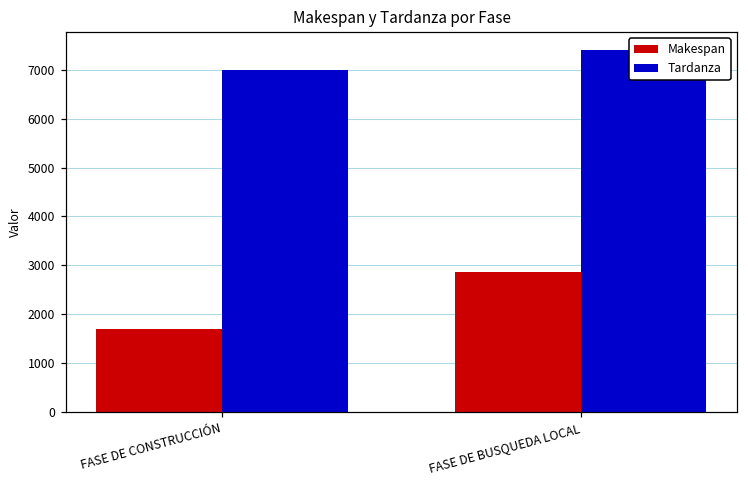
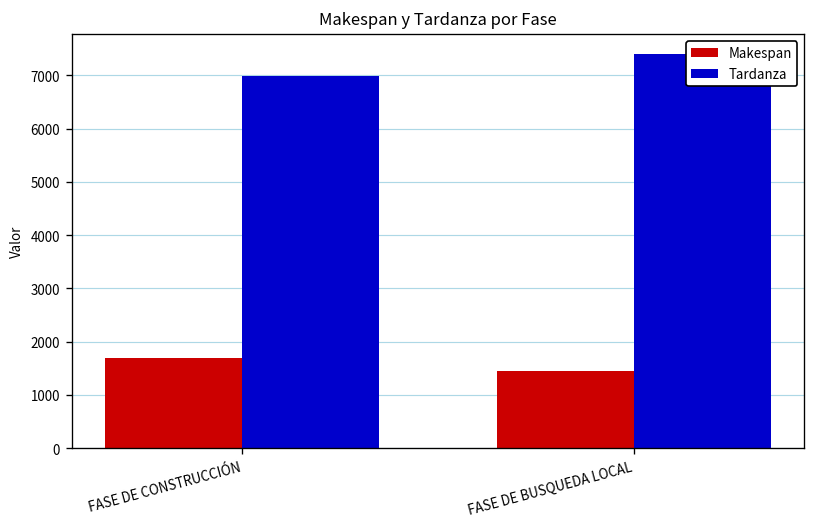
Makespan, FASE DE BUSQUEDA LOCAL: 2900 -> 1400
